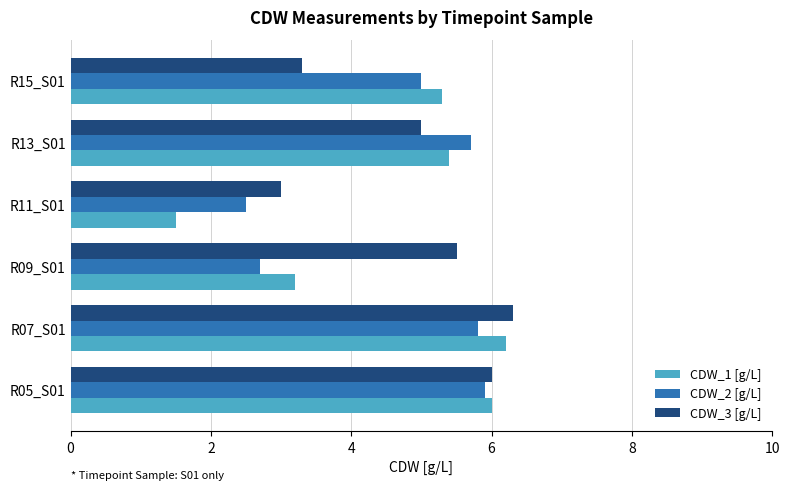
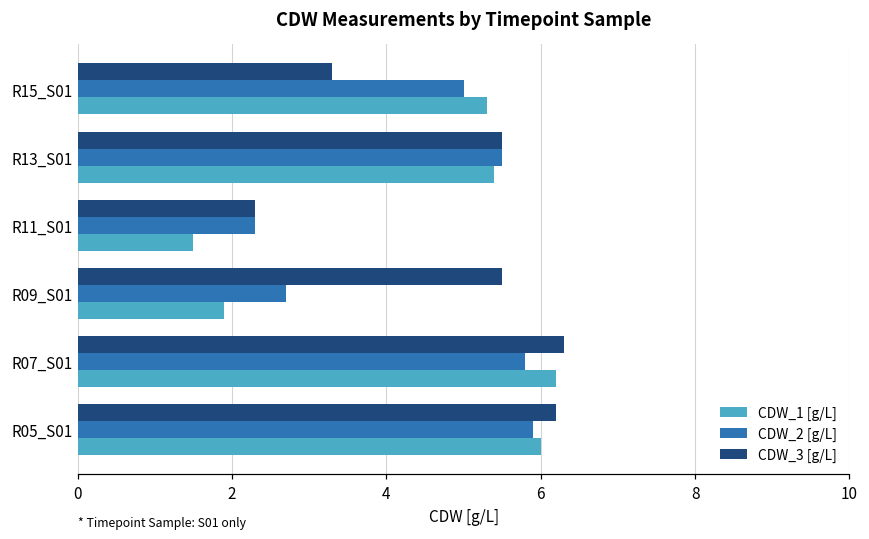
CDW_3 [g/L], R13_S01: 5.0 -> 5.5
CDW_2 [g/L], R13_S01: 5.7 -> 5.5
CDW_3 [g/L], R11_S01: 3.0 -> 2.3
CDW_2 [g/L], R11_S01: 2.5 -> 2.3
CDW_1 [g/L], R09_S01: 3.2 -> 1.9
CDW_3 [g/L], R05_S01: 6.0 -> 6.2
